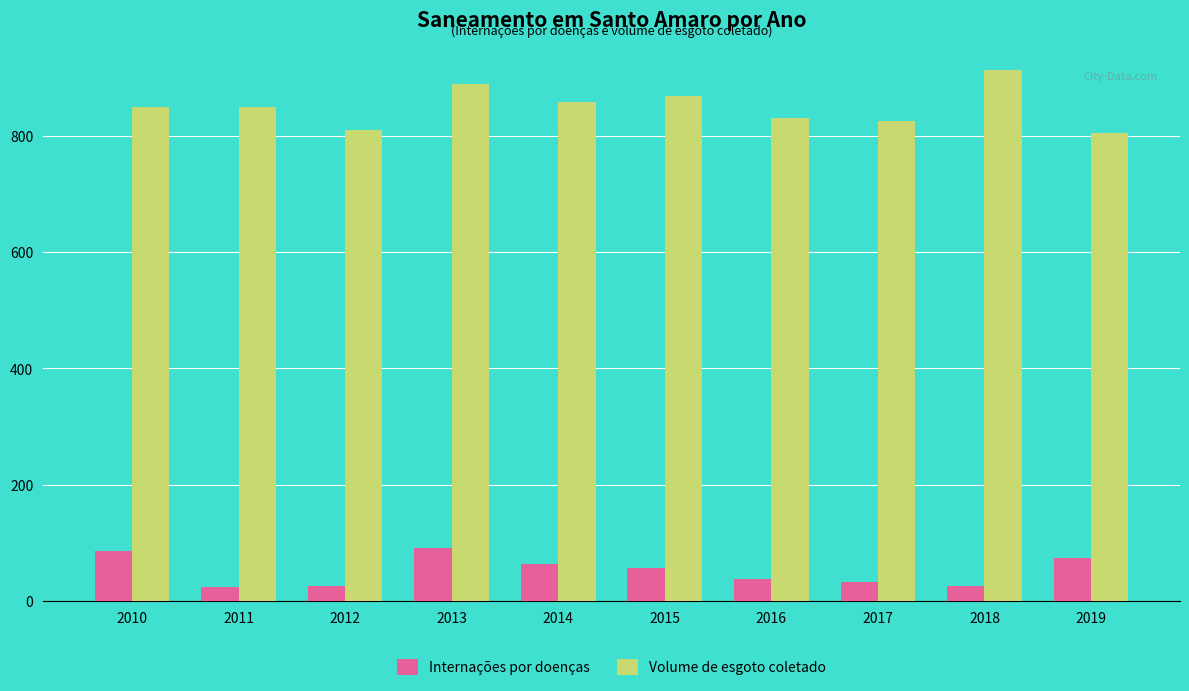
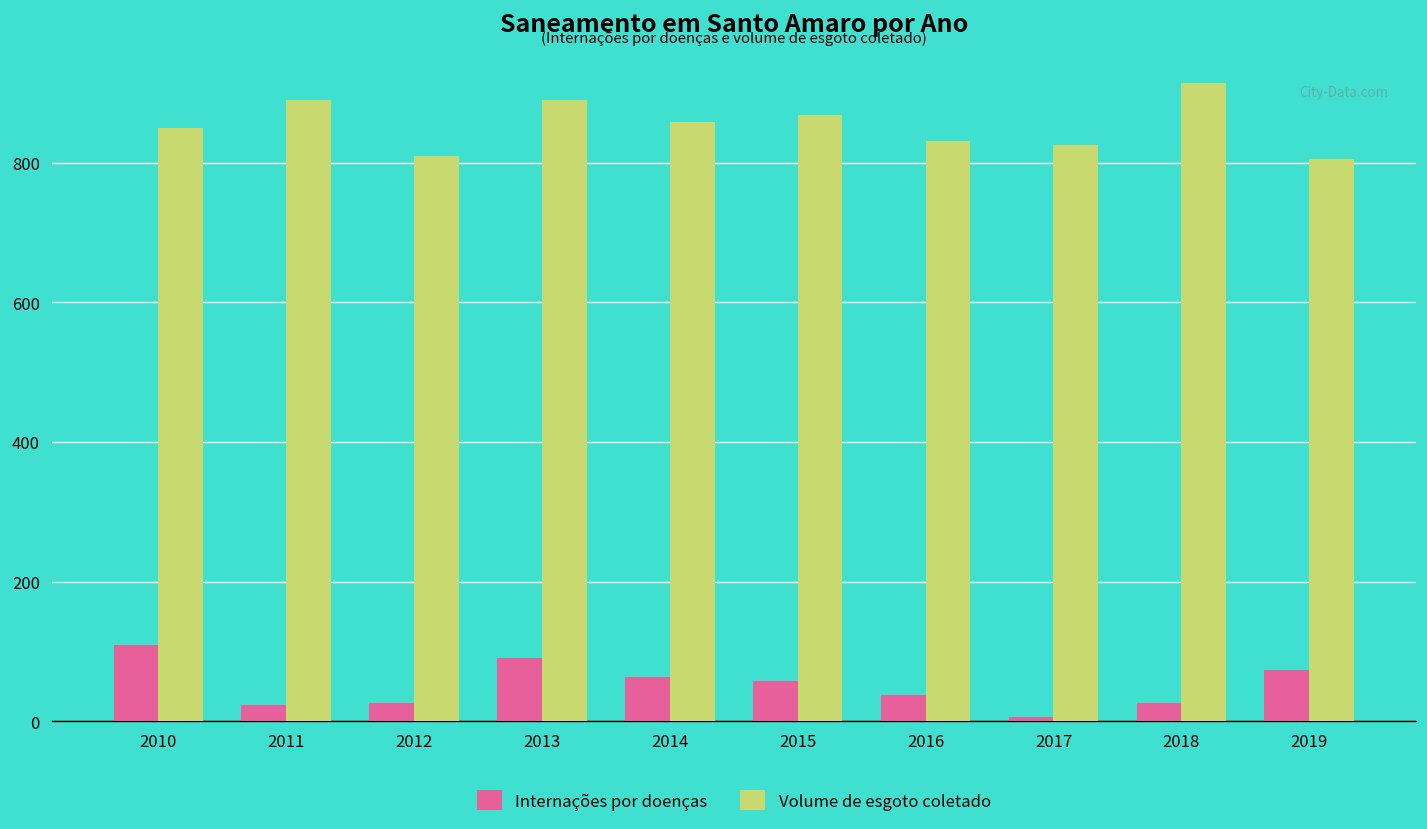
Internações por doenças, 2010: 90 -> 110
Volume de esgoto coletado, 2011: 850 -> 890
Internações por doenças, 2017: 30 -> 10
